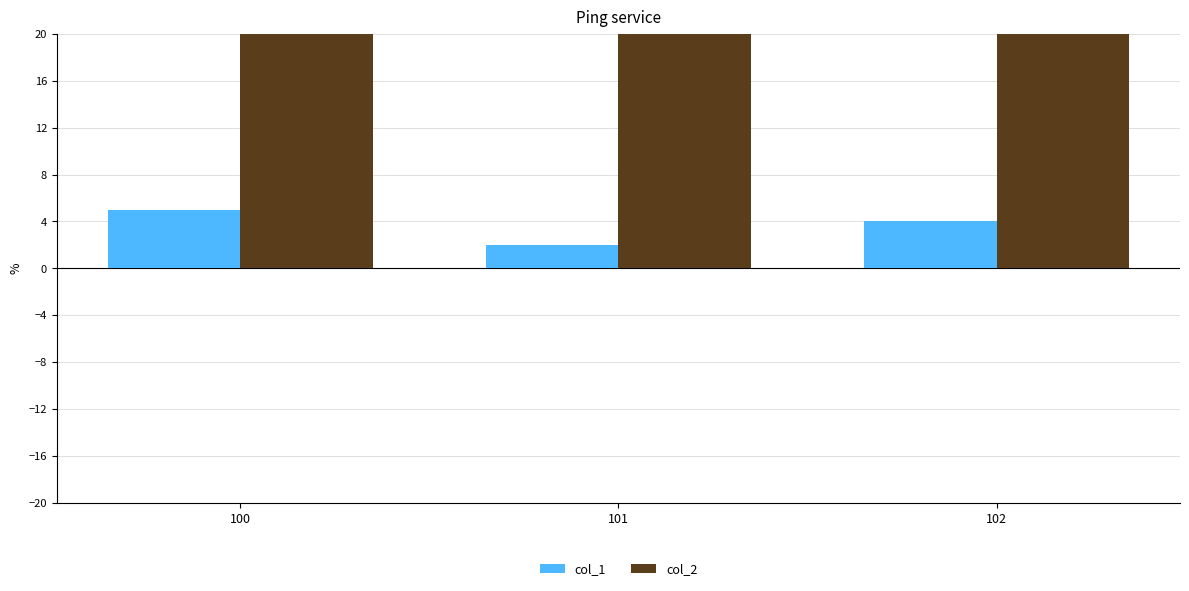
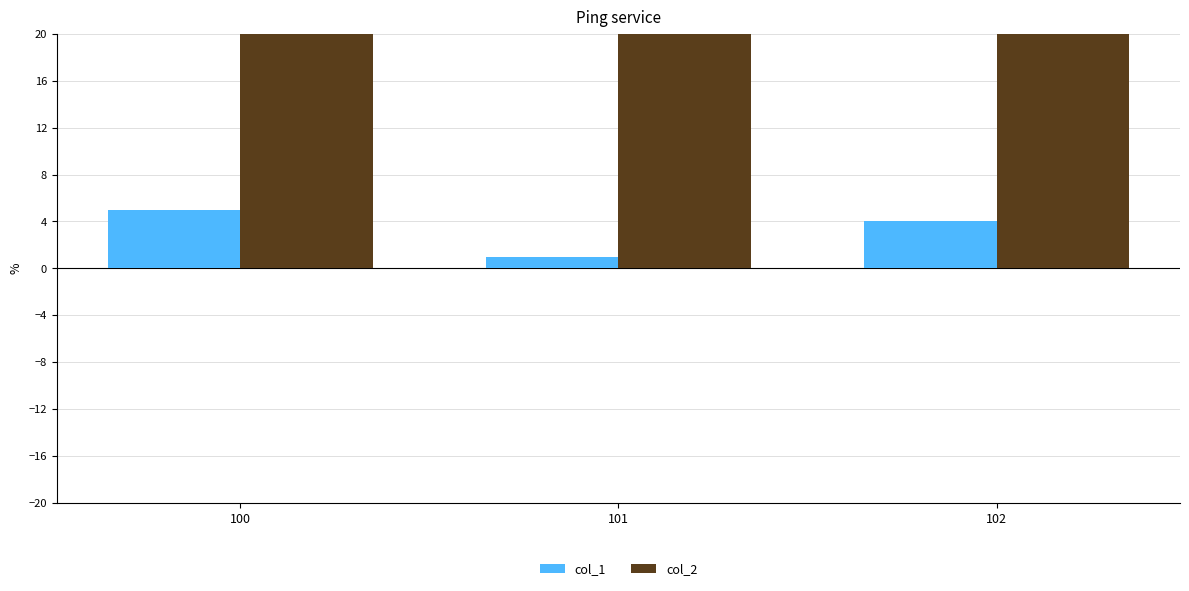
col_1, 101: 2 -> 1
